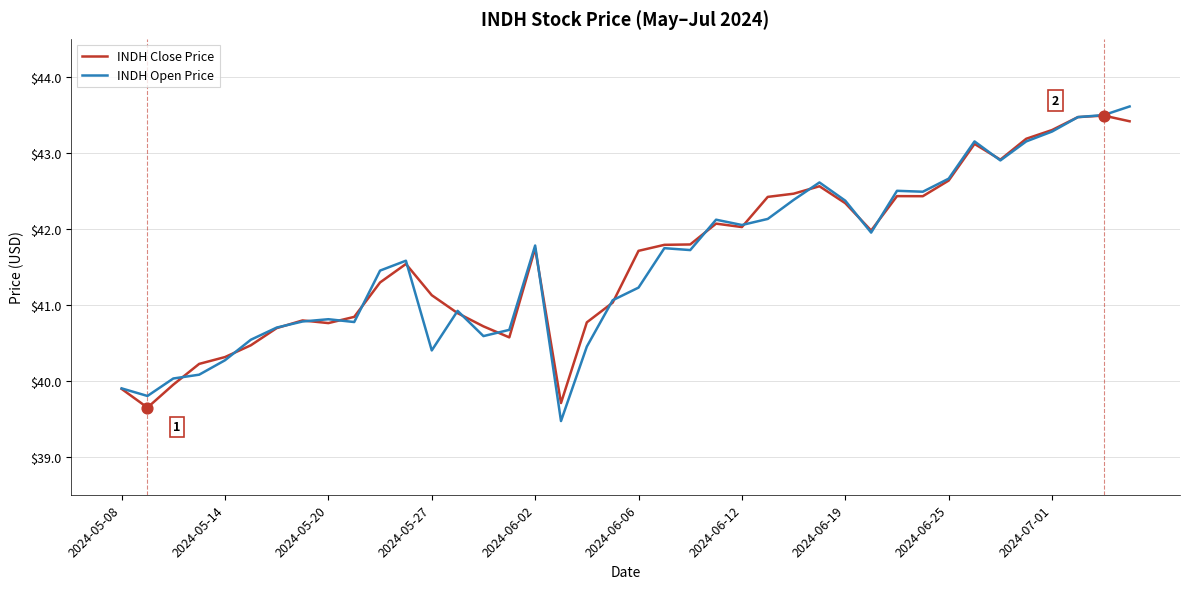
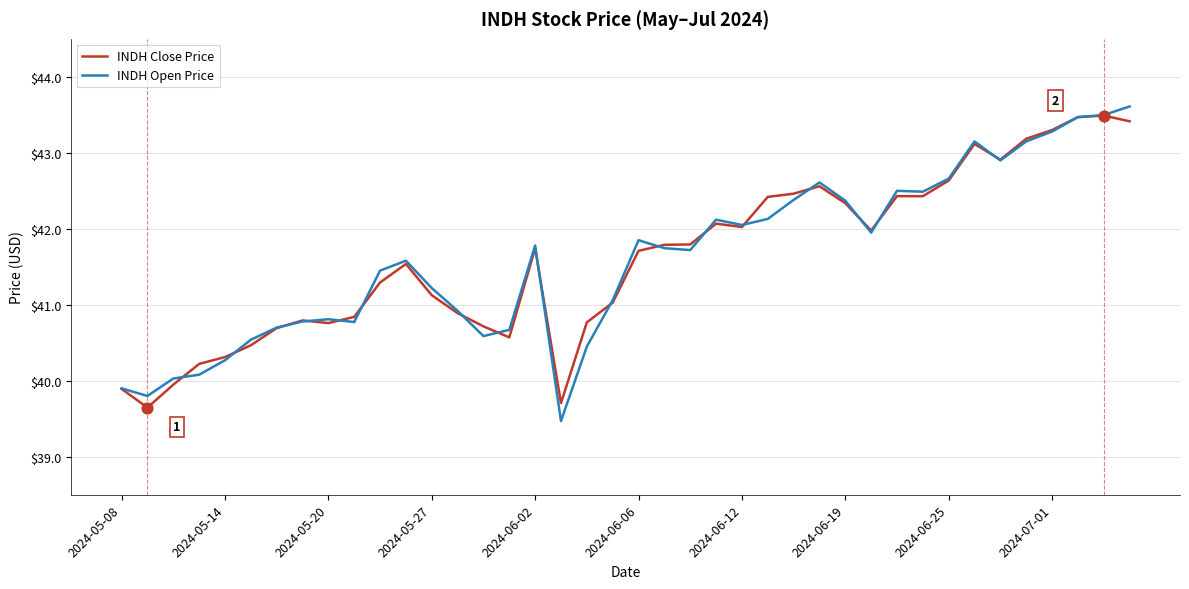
INDH Open Price, 2024-05-27: $40.4 -> $41.2
INDH Open Price, 2024-06-06: $41.2 -> $41.8
